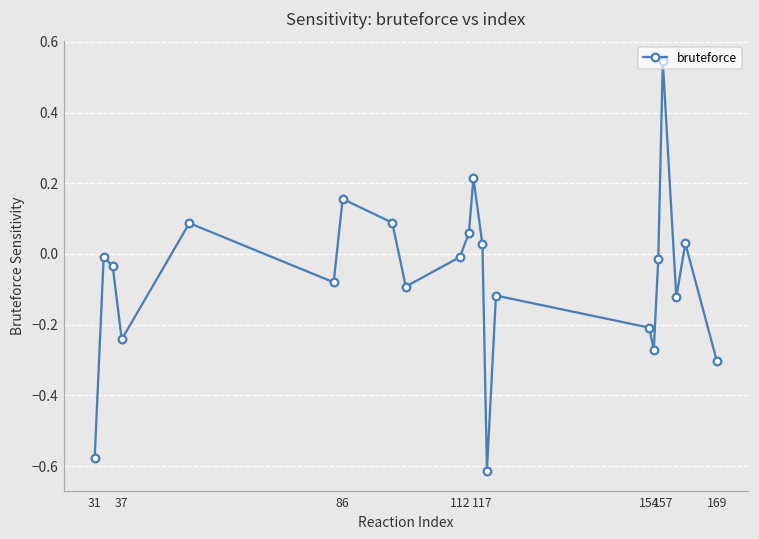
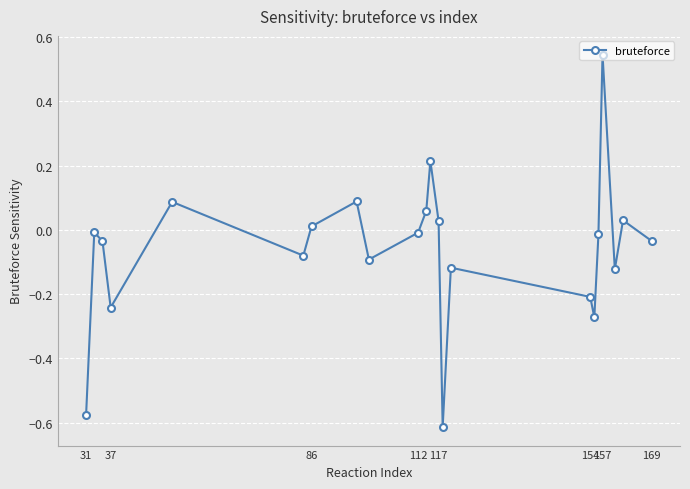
86: 0.16 -> 0.01
169: -0.30 -> -0.03
